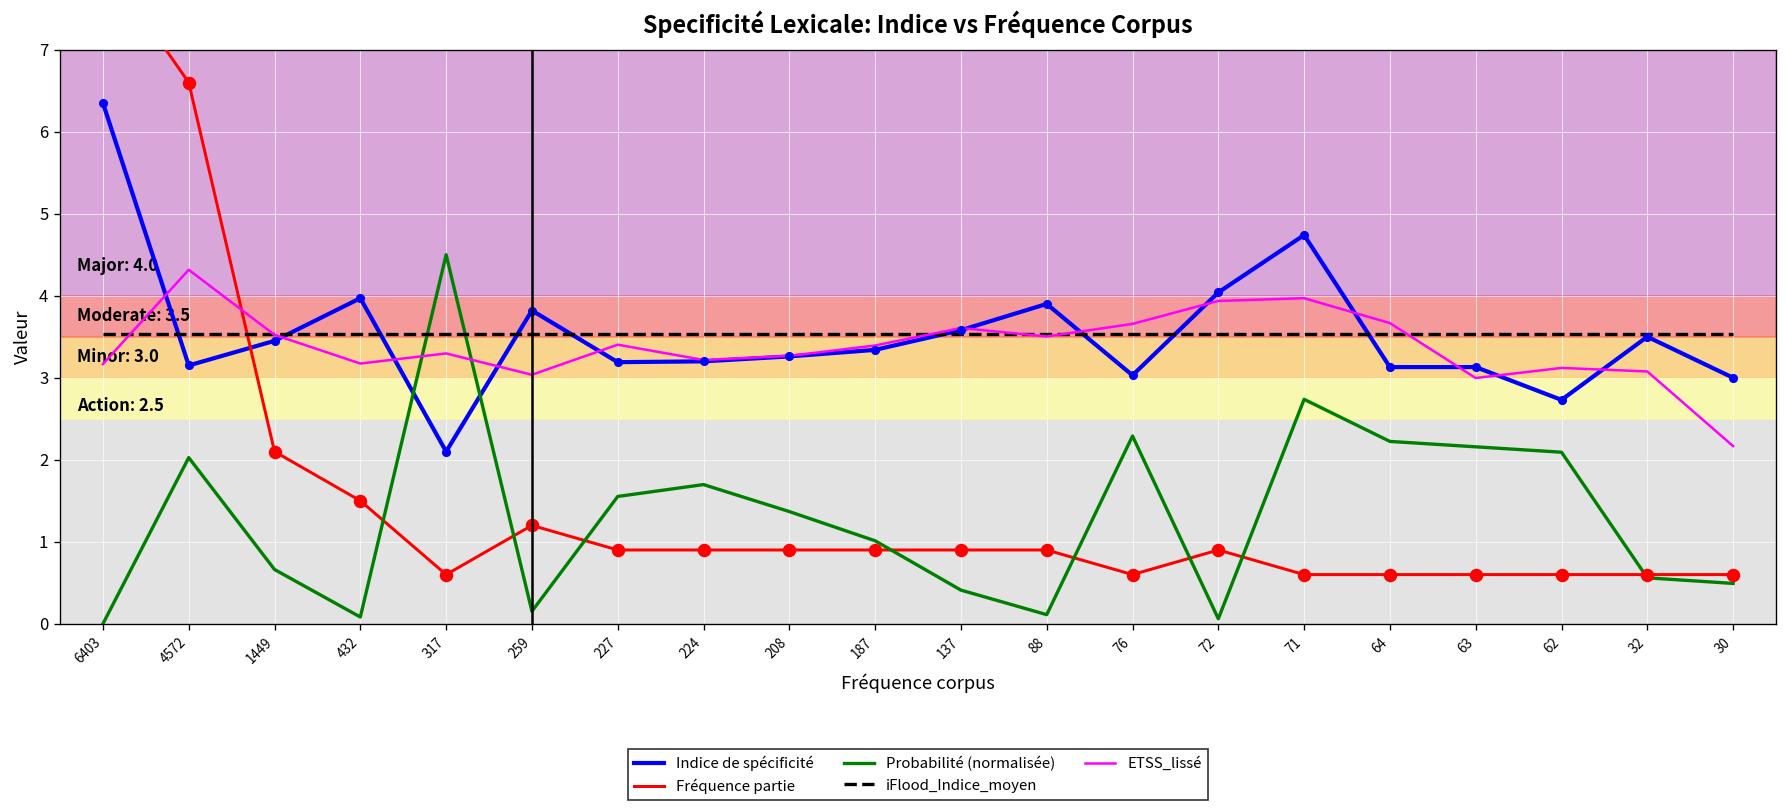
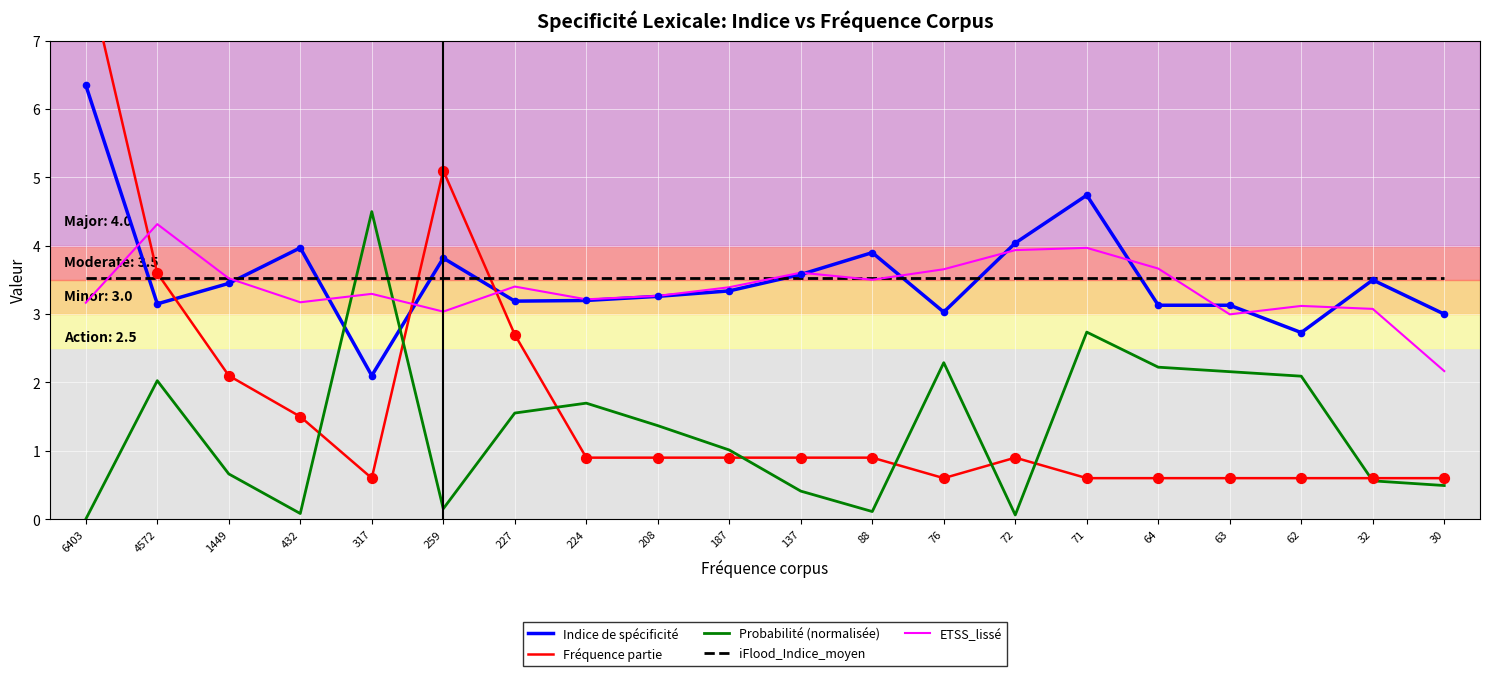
Fréquence partie, 4572: 6.6 -> 3.6
Fréquence partie, 259: 1.2 -> 5.1
Fréquence partie, 227: 0.9 -> 2.7
